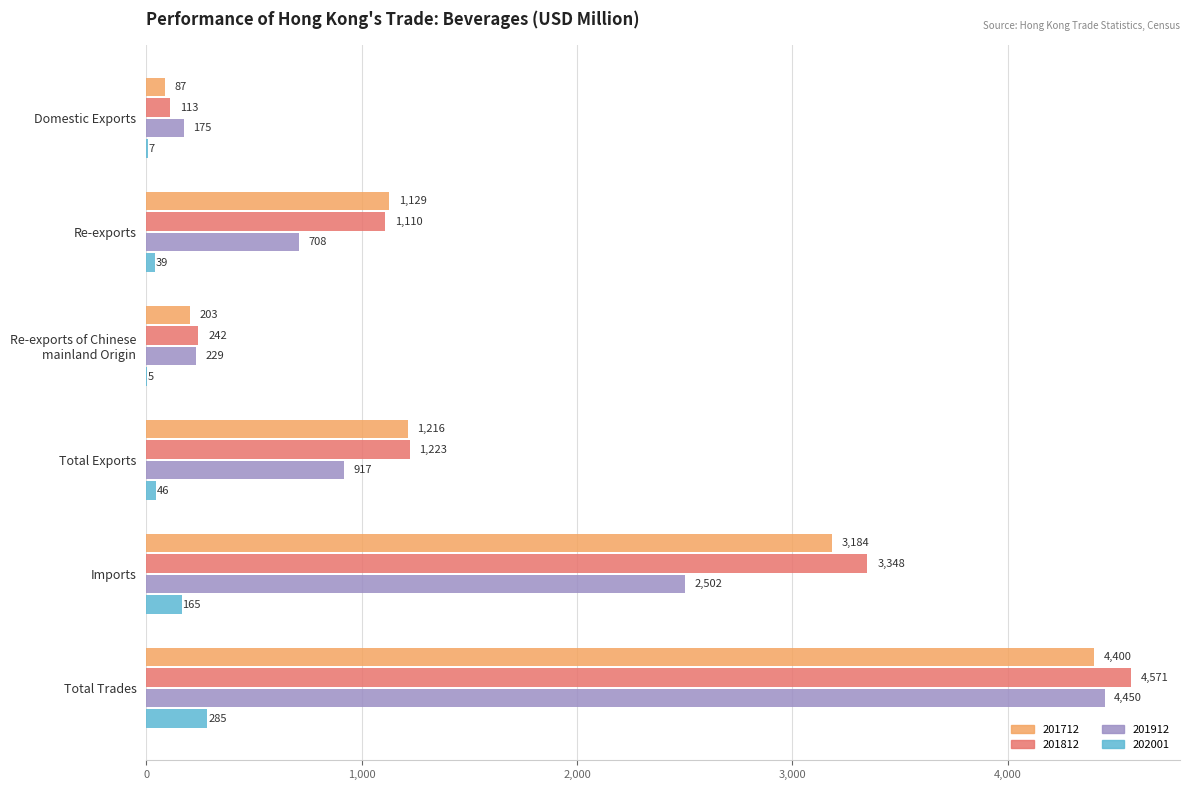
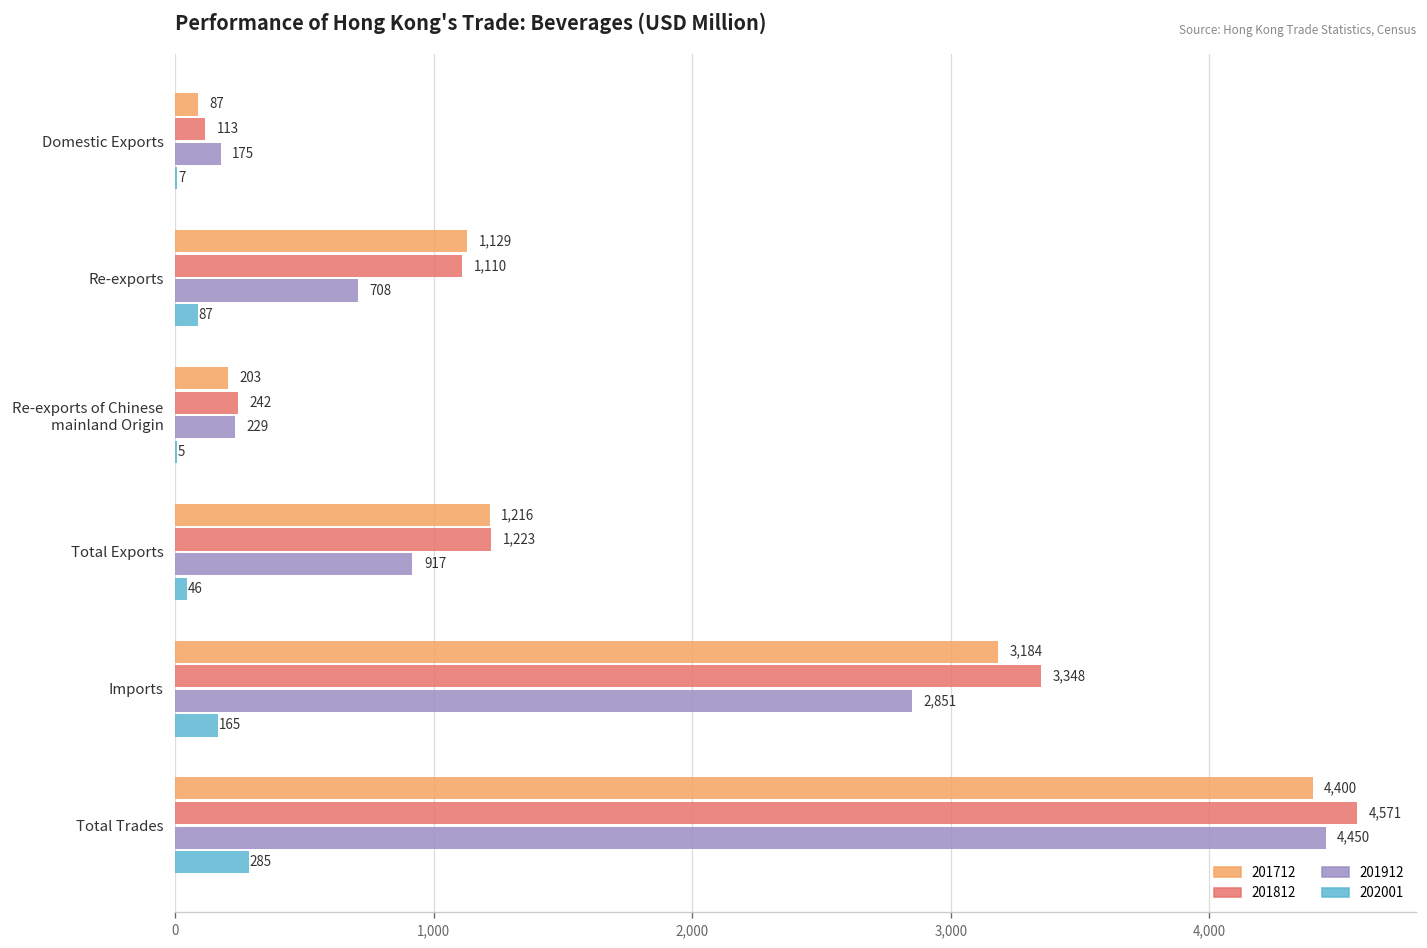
202001, Re-exports: 39 -> 87
201912, Imports: 2,502 -> 2,851
